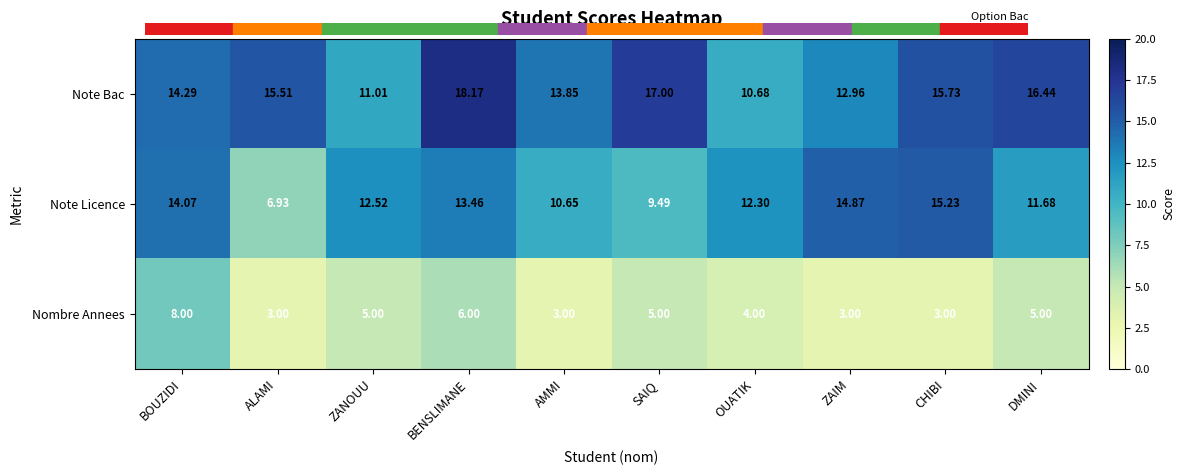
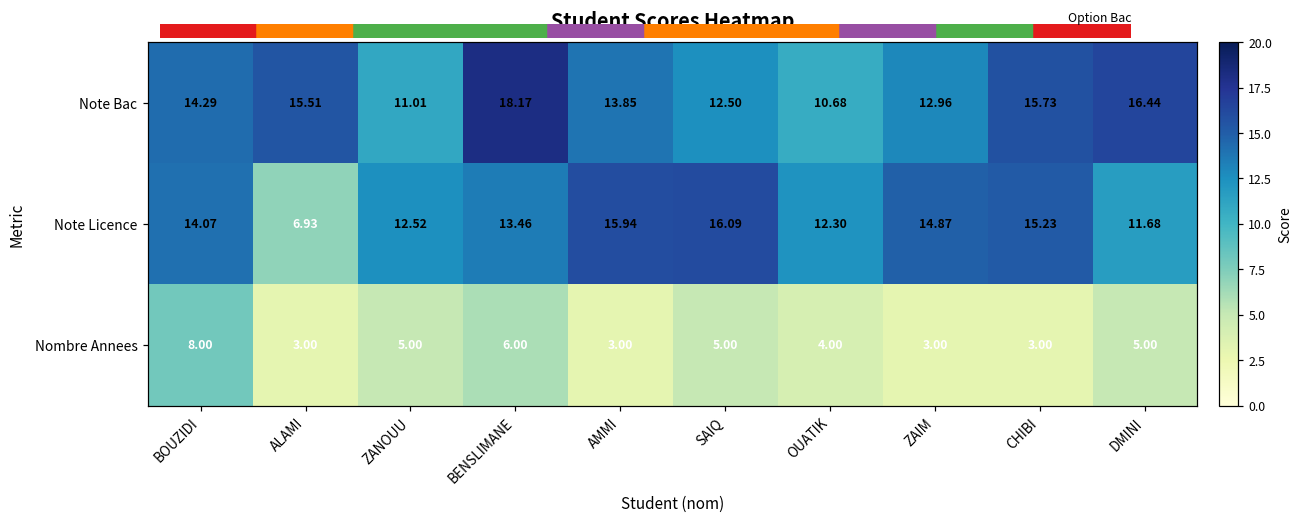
Note Bac, SAIQ: 17.00 -> 12.50
Note Licence, AMMI: 10.65 -> 15.94
Note Licence, SAIQ: 9.49 -> 16.09
